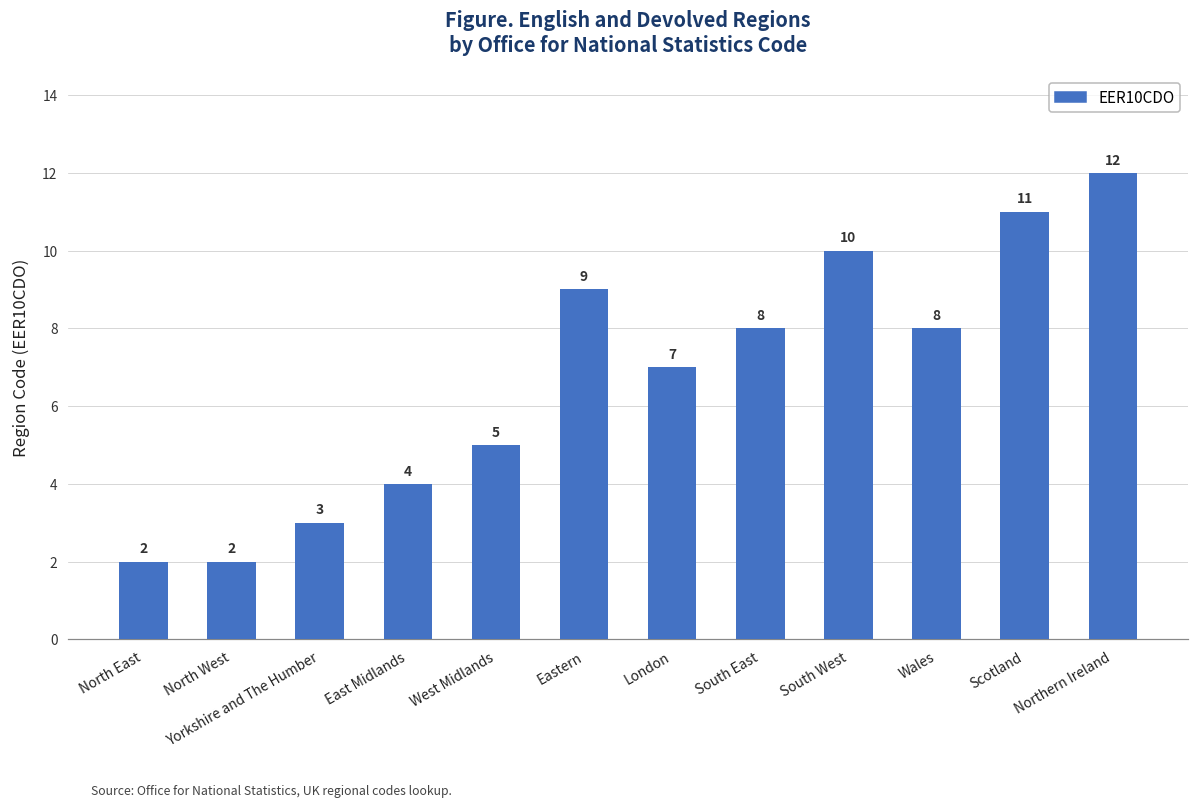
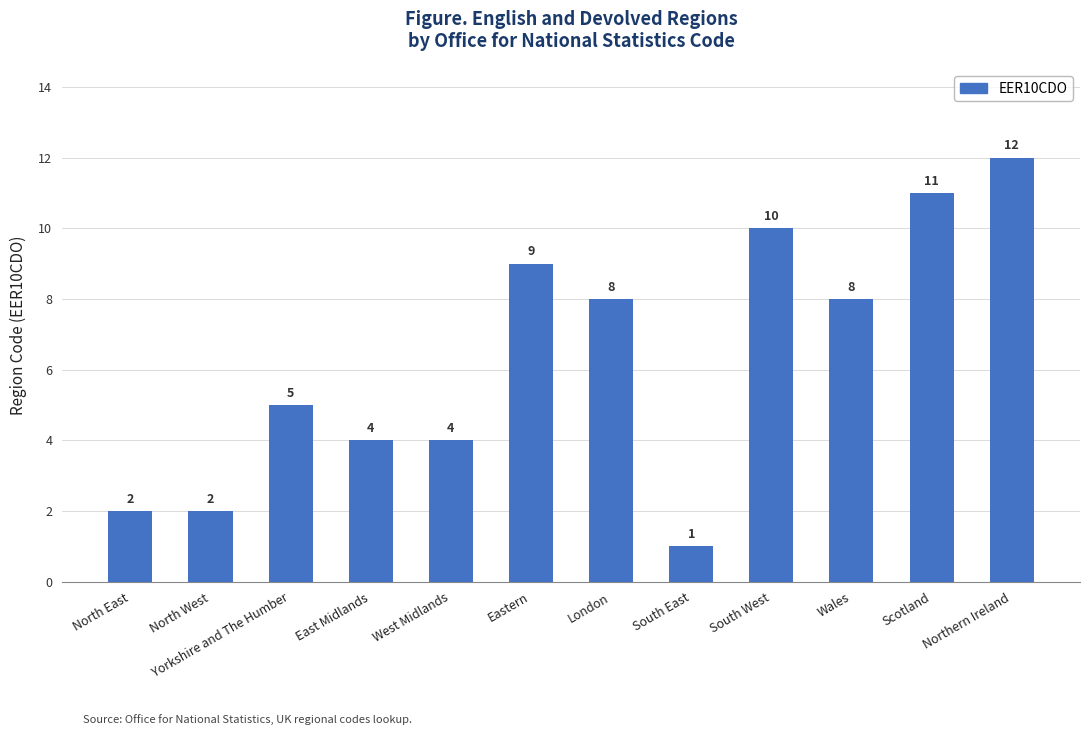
Yorkshire and The Humber: 3 -> 5
West Midlands: 5 -> 4
London: 7 -> 8
South East: 8 -> 1
